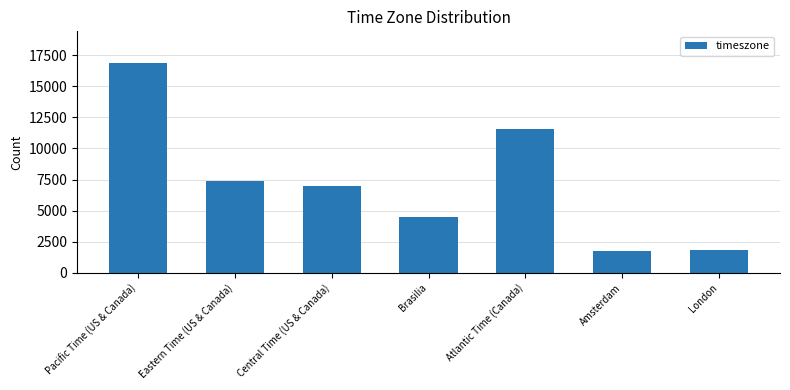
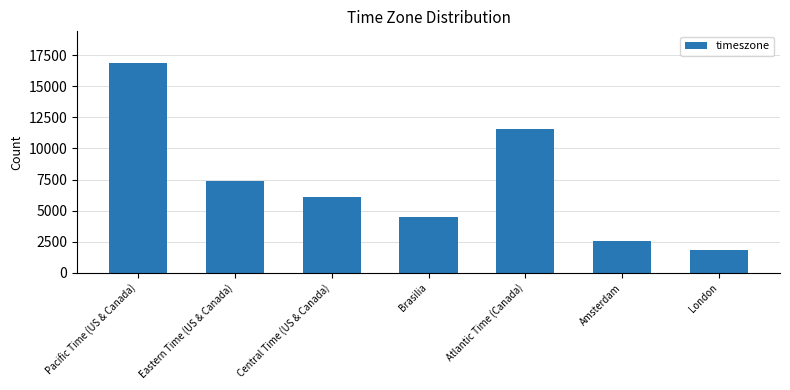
Central Time (US & Canada): 7000 -> 6100
Amsterdam: 1700 -> 2600
